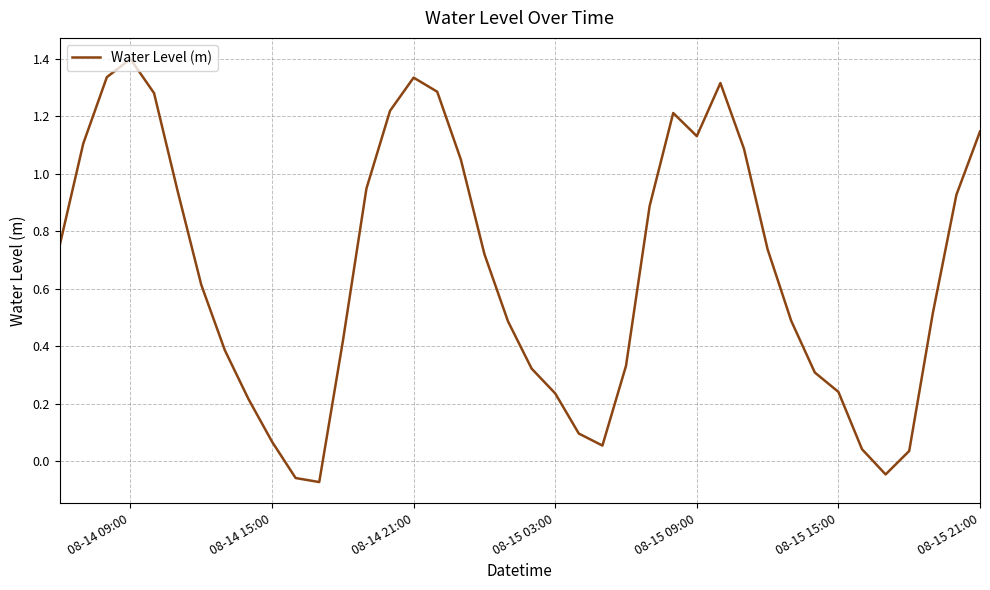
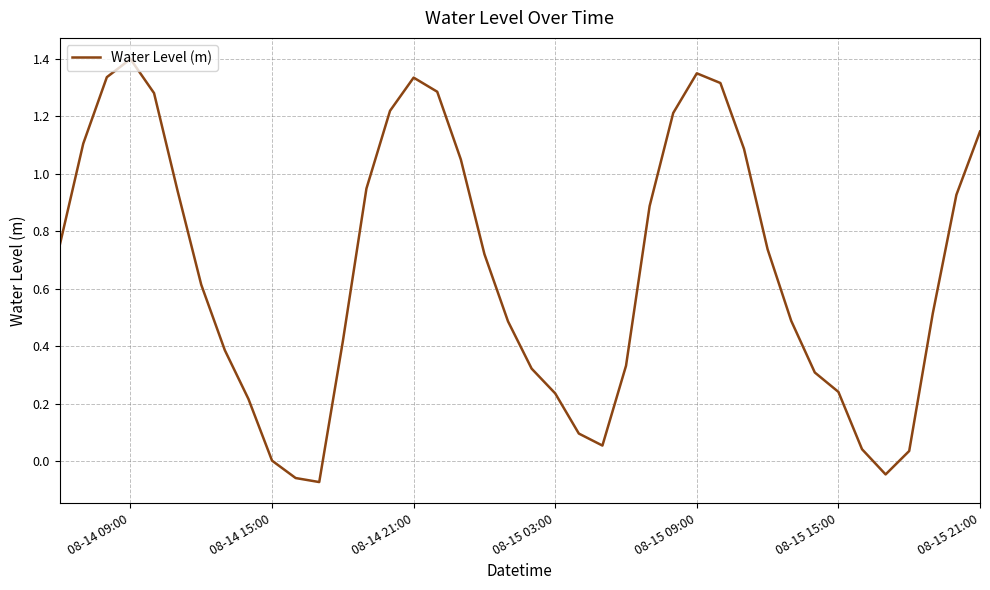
08-14 15:00: 0.07 -> 0.00
08-15 09:00: 1.13 -> 1.35
